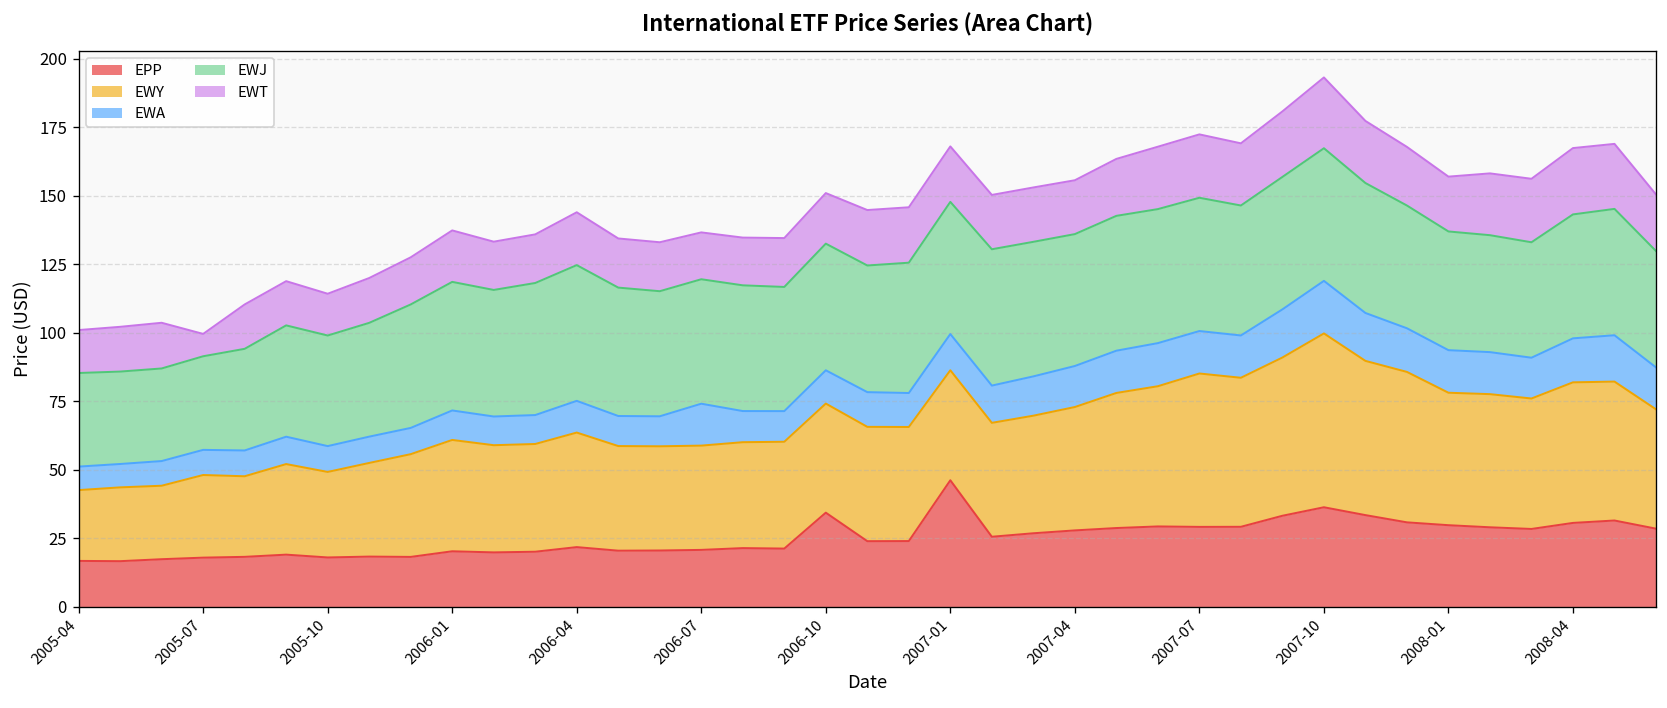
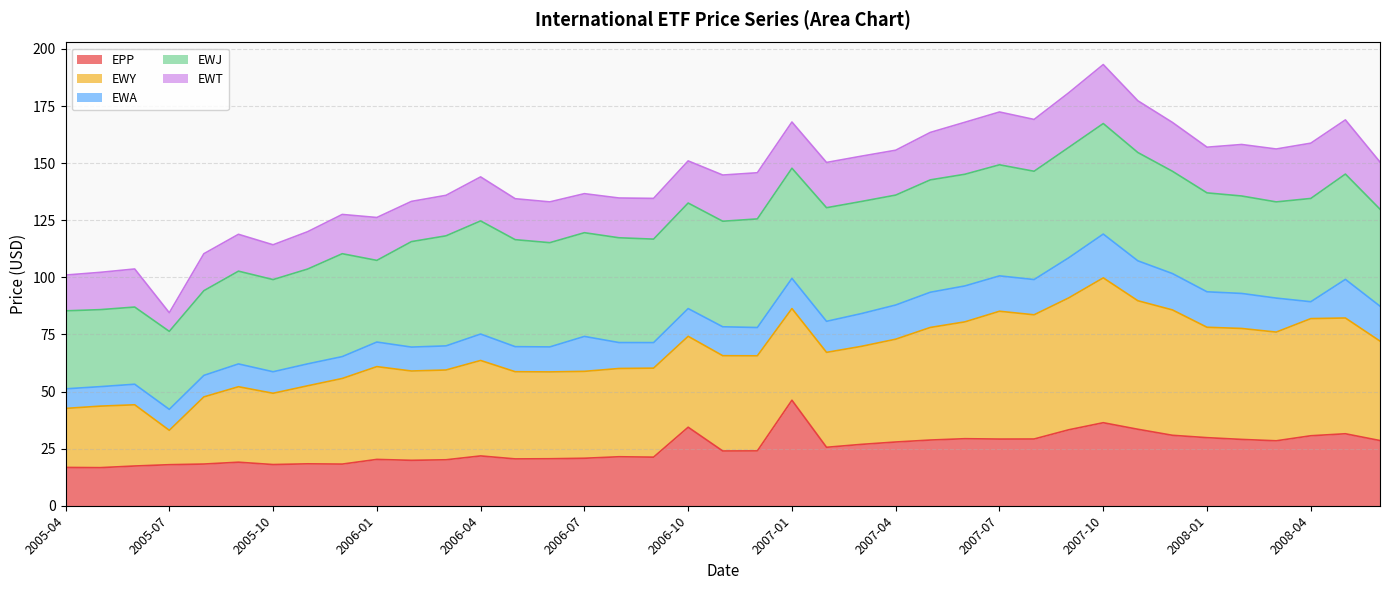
EWY, 2005-07: 30 -> 15
EWJ, 2006-01: 47 -> 36
EWA, 2008-04: 16 -> 7
